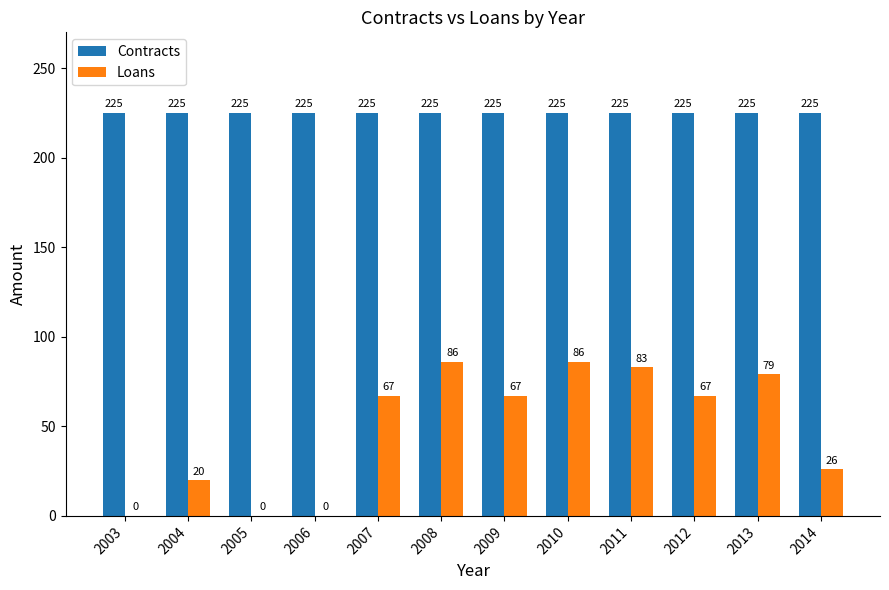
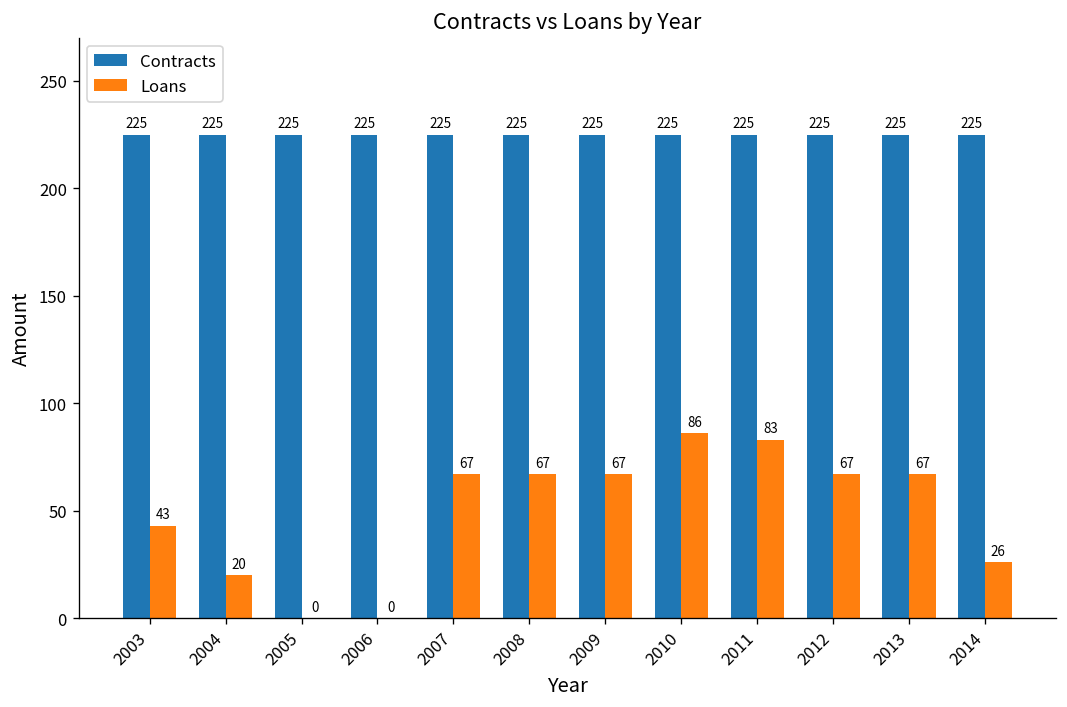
Loans, 2003: 0 -> 43
Loans, 2008: 86 -> 67
Loans, 2013: 79 -> 67
